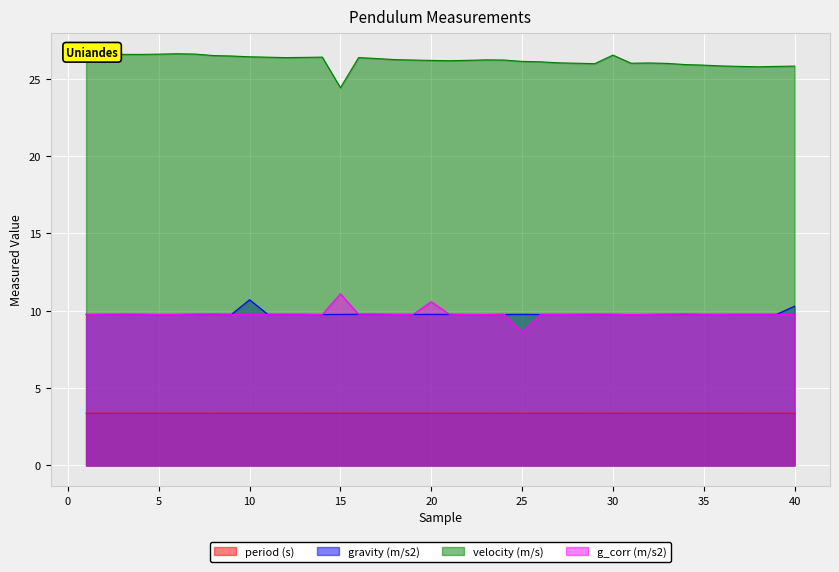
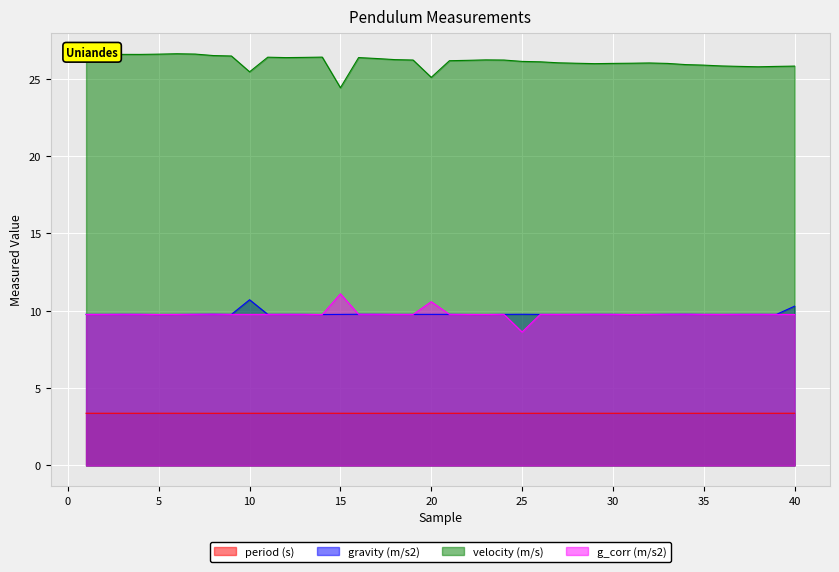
velocity (m/s), 10: 26.4 -> 25.5
velocity (m/s), 20: 26.2 -> 25.1
velocity (m/s), 30: 26.5 -> 26.0
